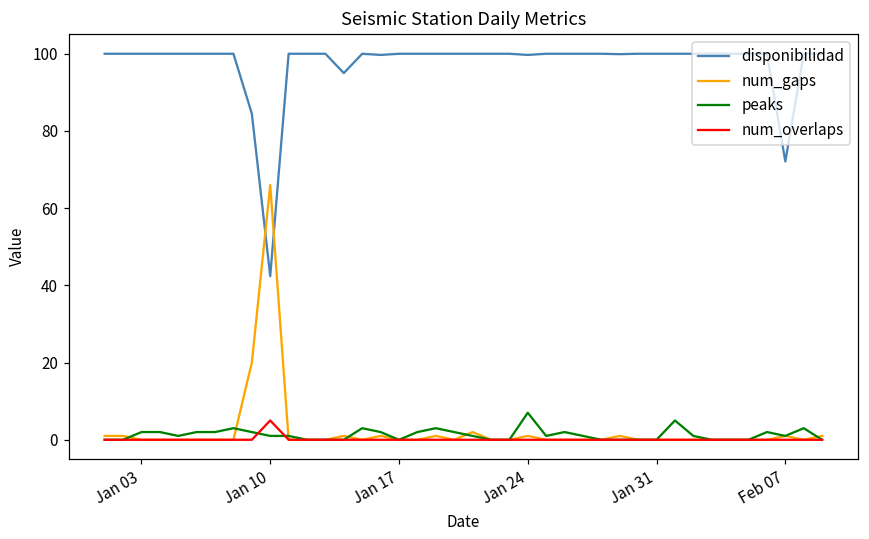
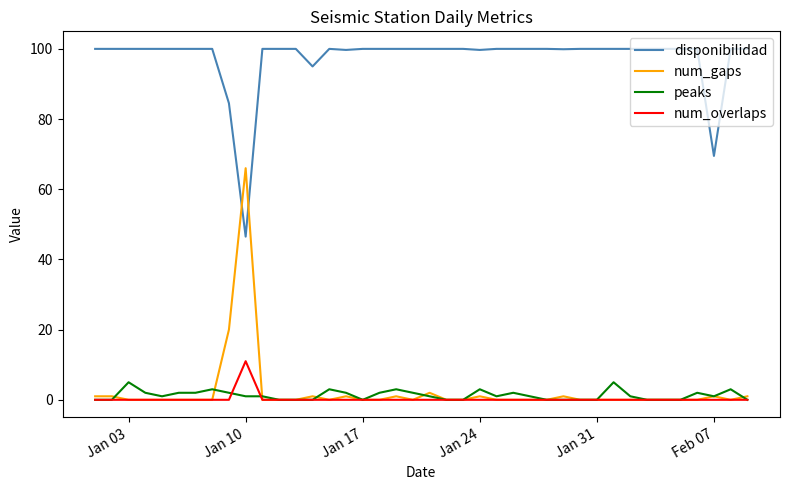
peaks, Jan 03: 2 -> 5
disponibilidad, Jan 10: 42 -> 47
num_overlaps, Jan 10: 5 -> 11
peaks, Jan 24: 7 -> 3
disponibilidad, Feb 07: 72 -> 70
